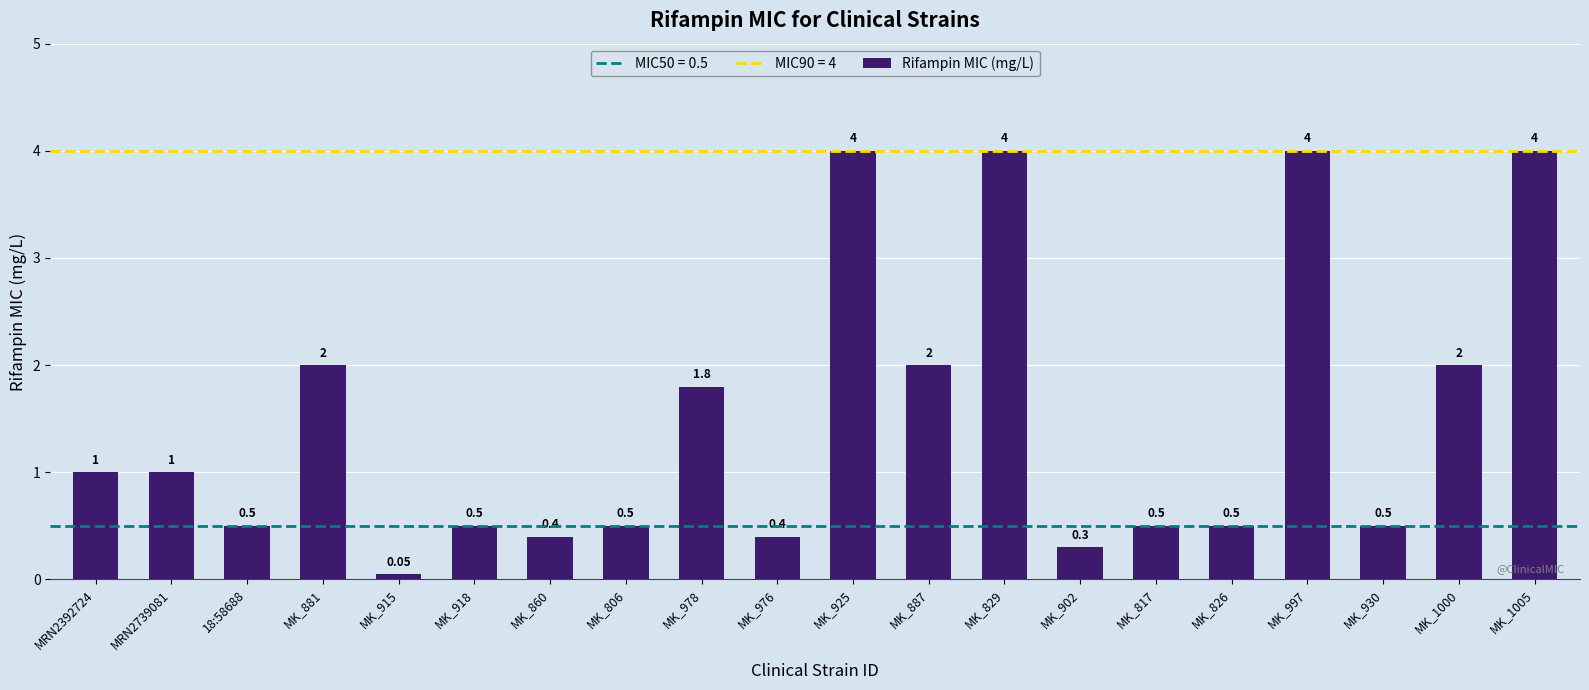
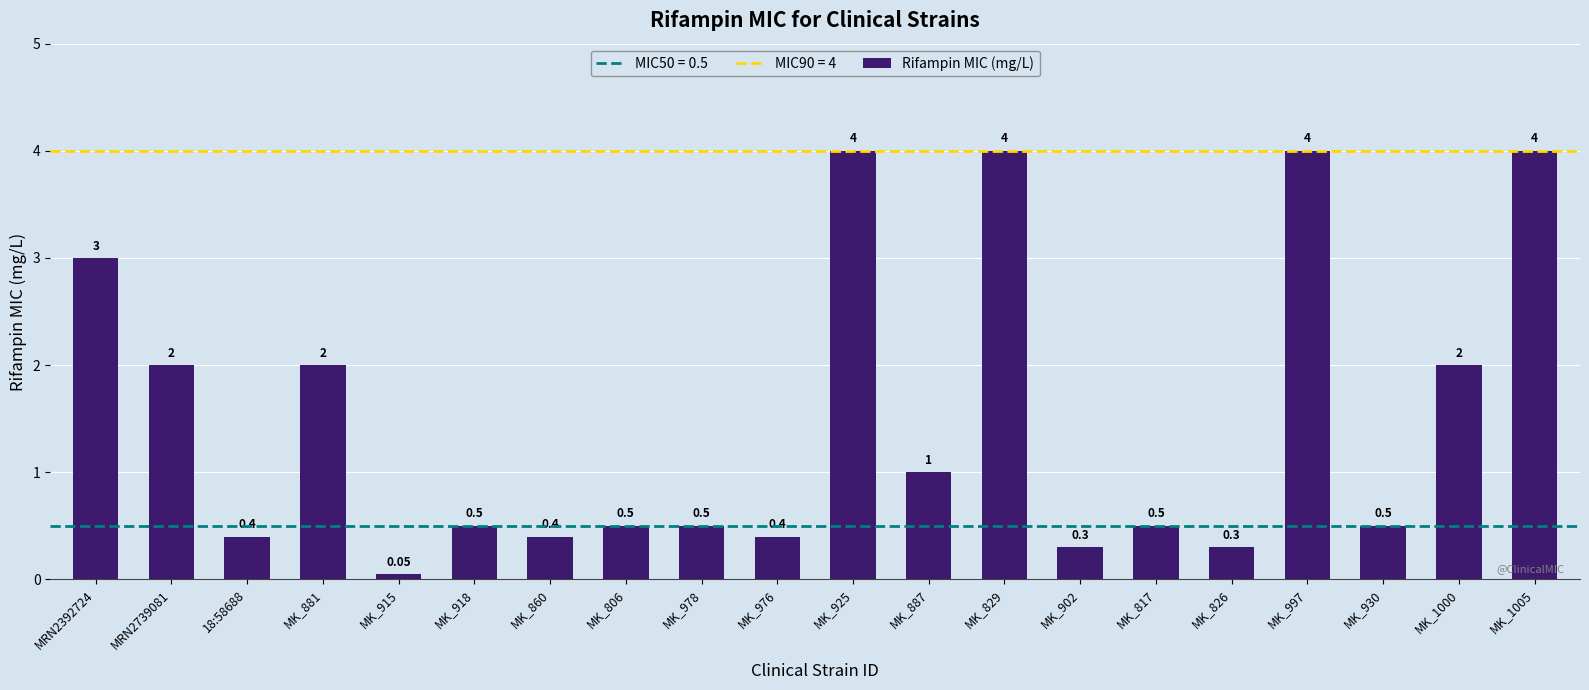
MRN2392724: 1 -> 3
MRN2739081: 1 -> 2
18:58688: 0.5 -> 0.4
MK_978: 1.8 -> 0.5
MK_887: 2 -> 1
MK_826: 0.5 -> 0.3
